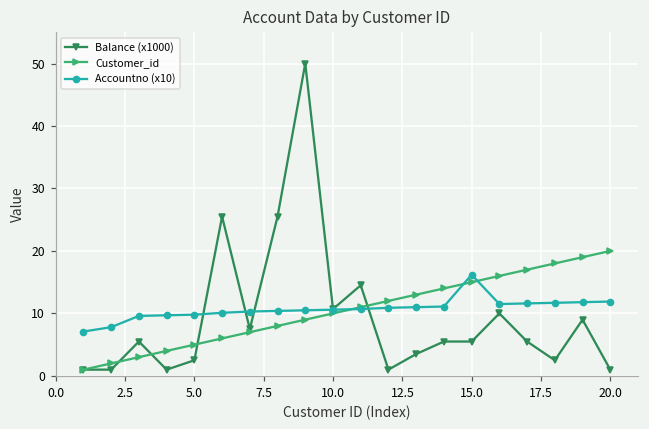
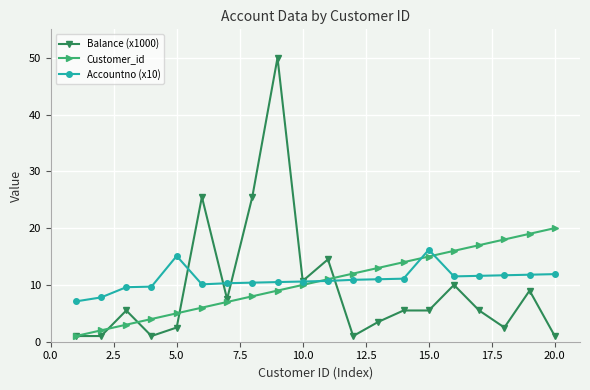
Accountno (x10), 5.0: 10 -> 15
